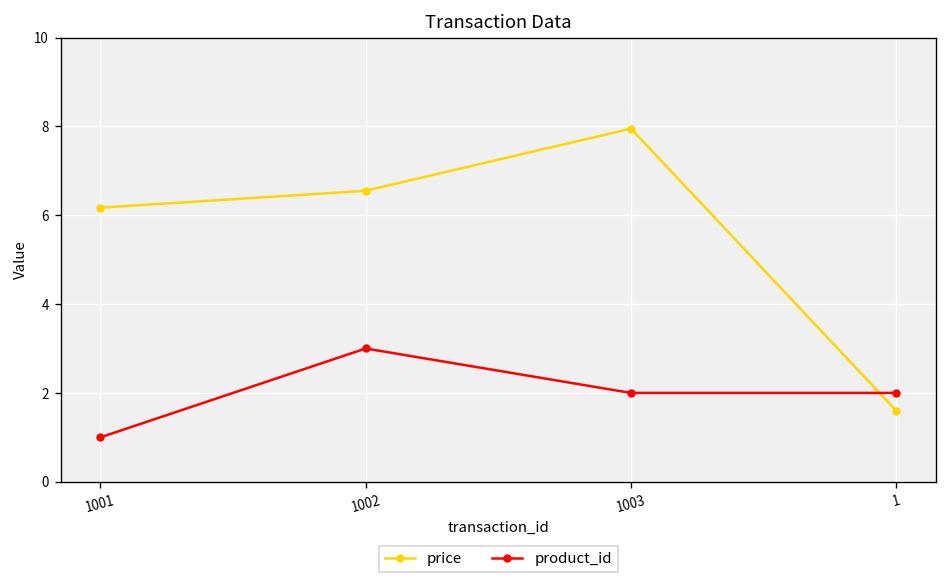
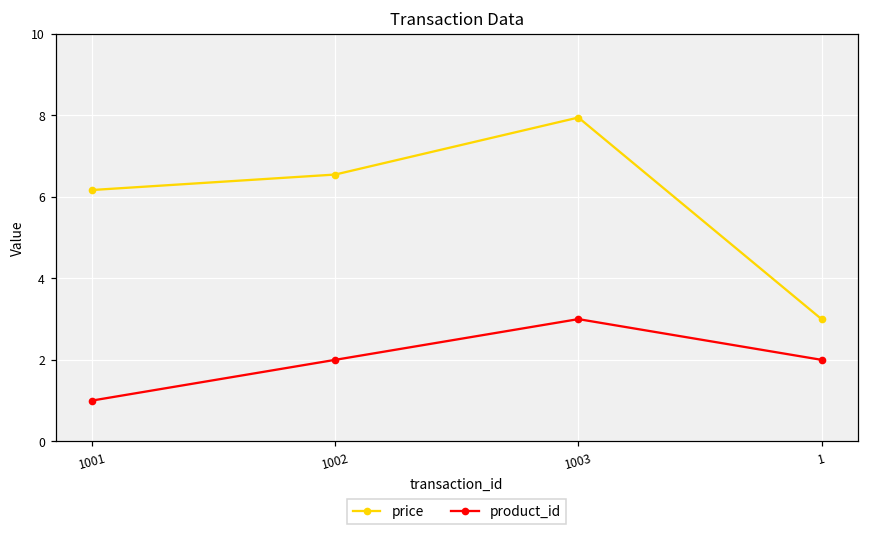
product_id, 1002: 3 -> 2
product_id, 1003: 2 -> 3
price, 1: 1.6 -> 3.0
